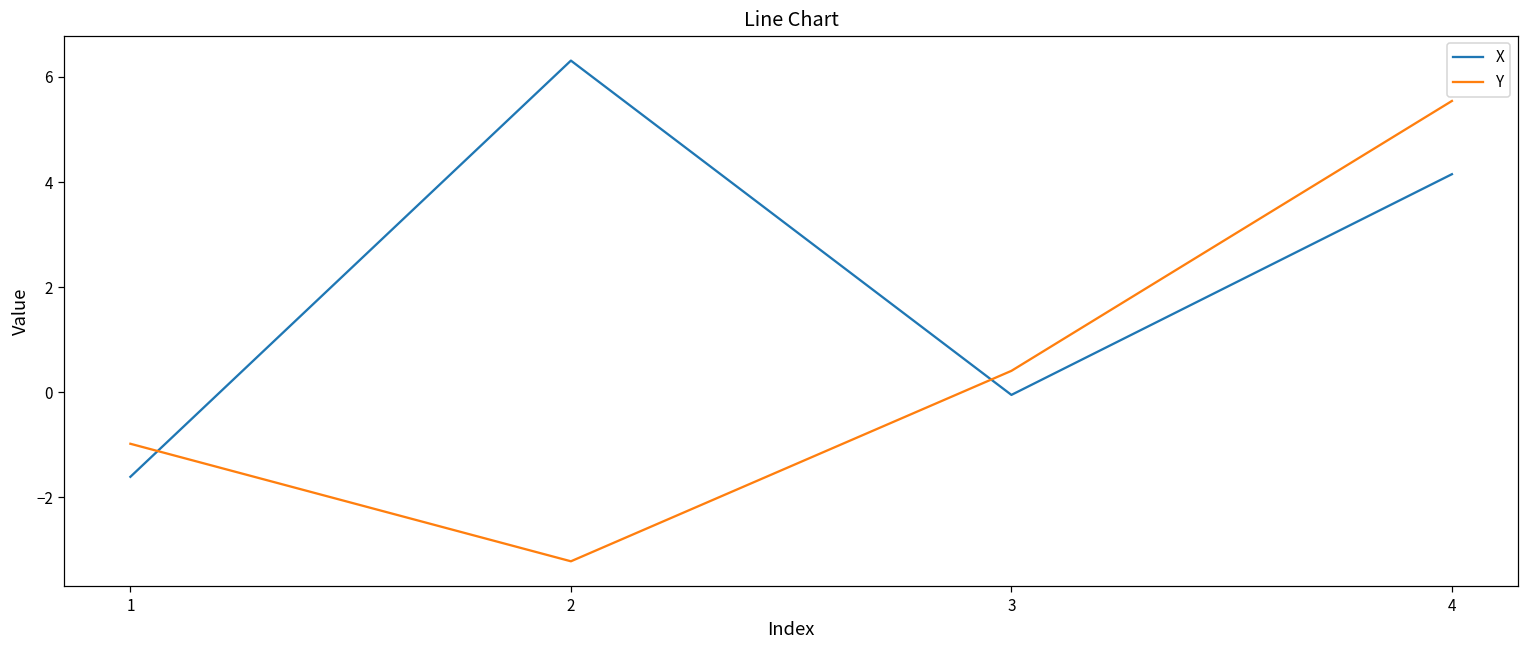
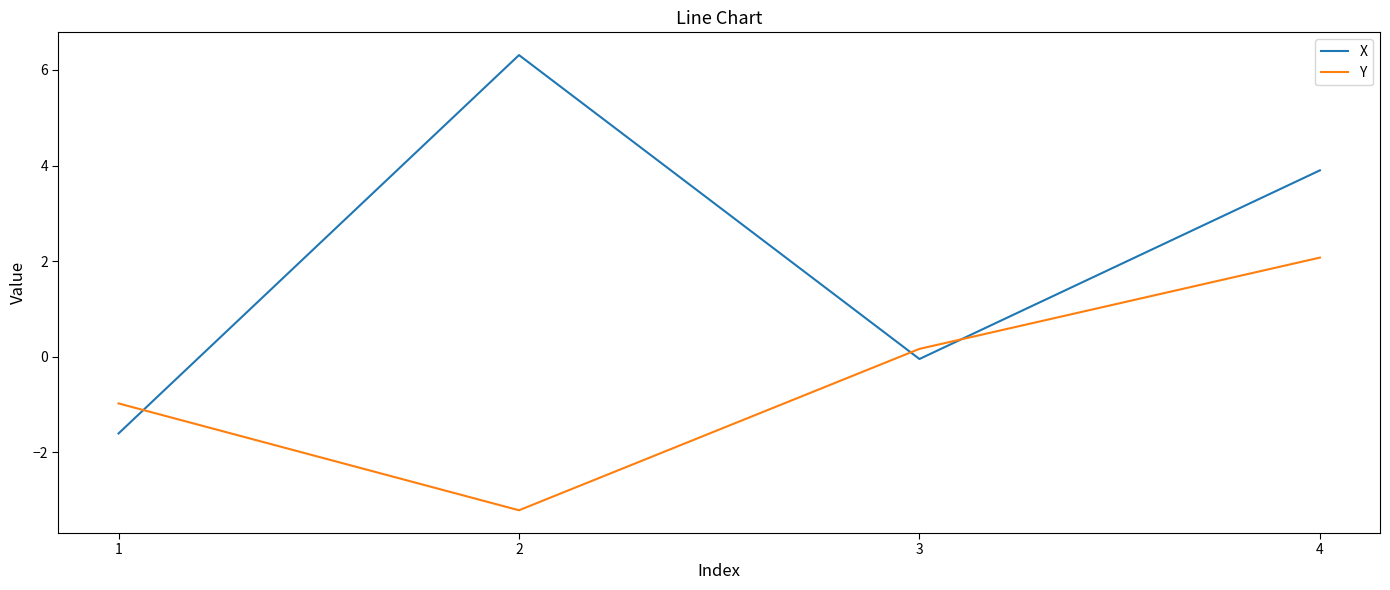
Y, 3: 0.4 -> 0.2
X, 4: 4.2 -> 3.9
Y, 4: 5.5 -> 2.1
